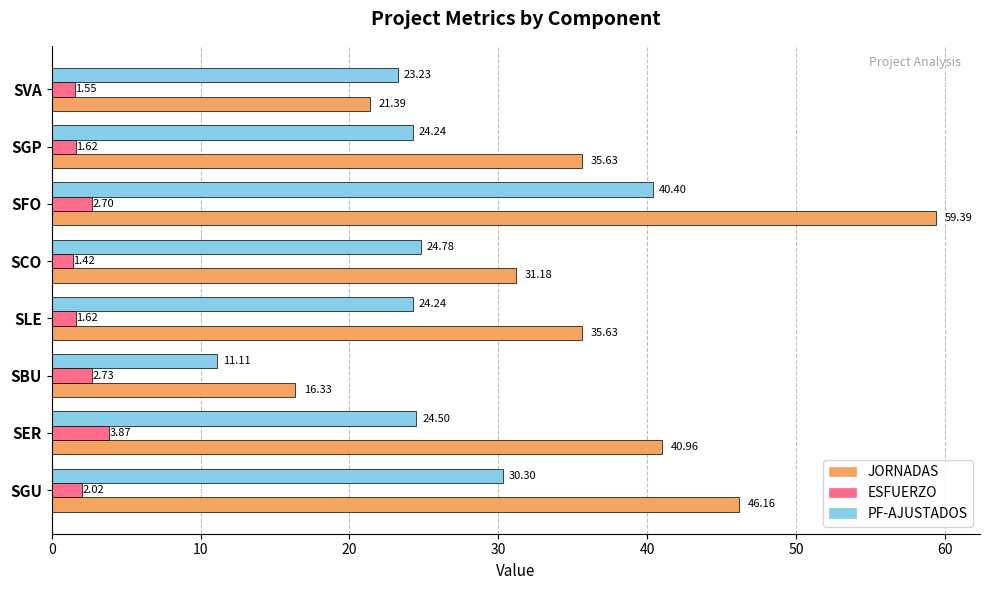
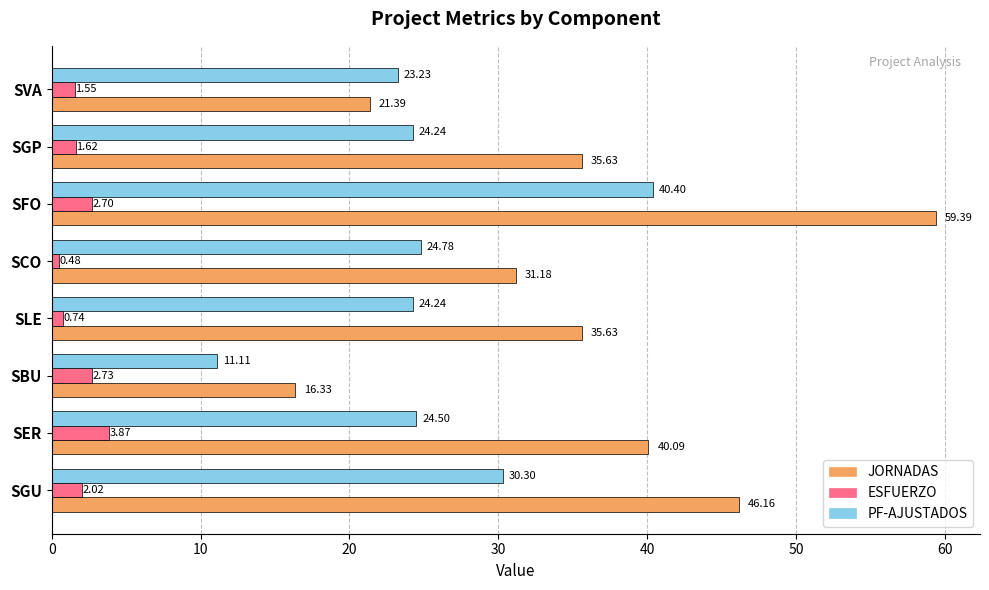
ESFUERZO, SCO: 1.42 -> 0.48
ESFUERZO, SLE: 1.62 -> 0.74
JORNADAS, SER: 40.96 -> 40.09
